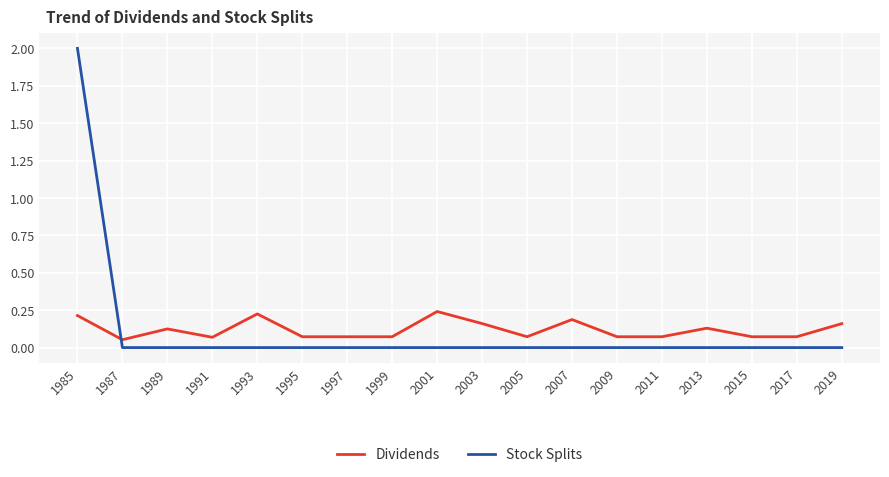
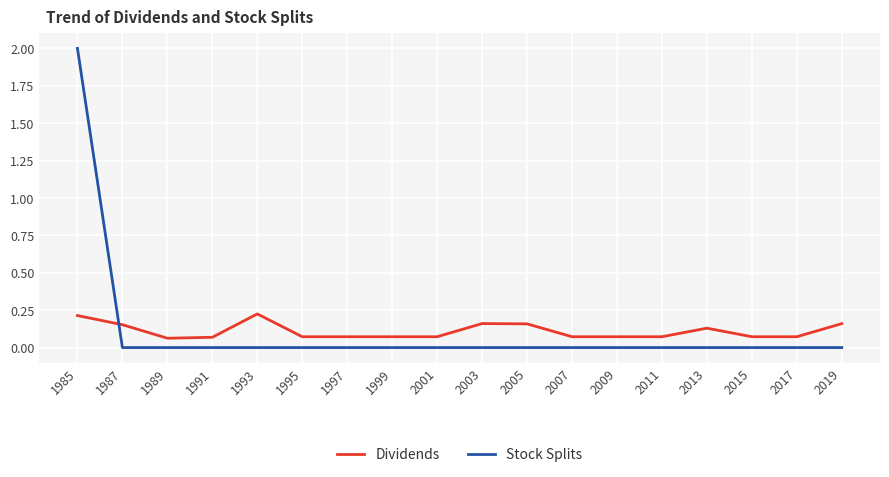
Dividends, 1987: 0.05 -> 0.15
Dividends, 1989: 0.12 -> 0.06
Dividends, 2001: 0.24 -> 0.07
Dividends, 2005: 0.07 -> 0.16
Dividends, 2007: 0.19 -> 0.07
